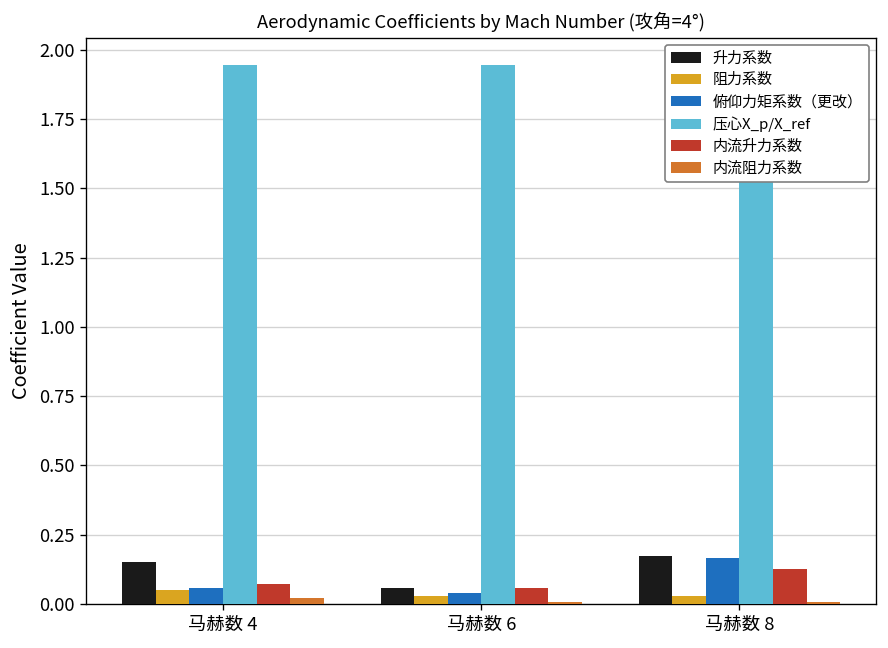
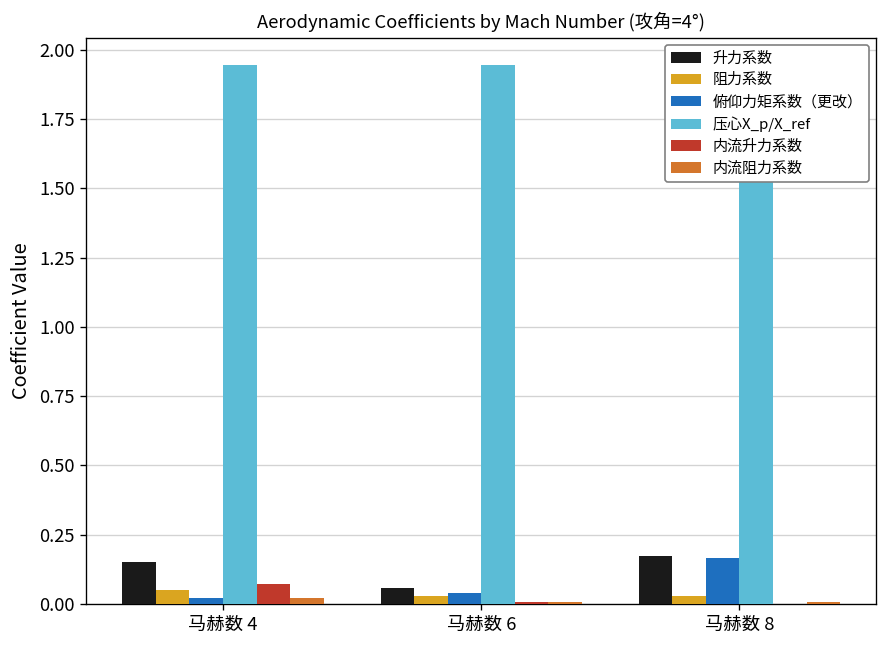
俯仰力矩系数（更改）, 马赫数 4: 0.06 -> 0.02
内流升力系数, 马赫数 6: 0.06 -> 0.01
内流升力系数, 马赫数 8: 0.13 -> 0.00
